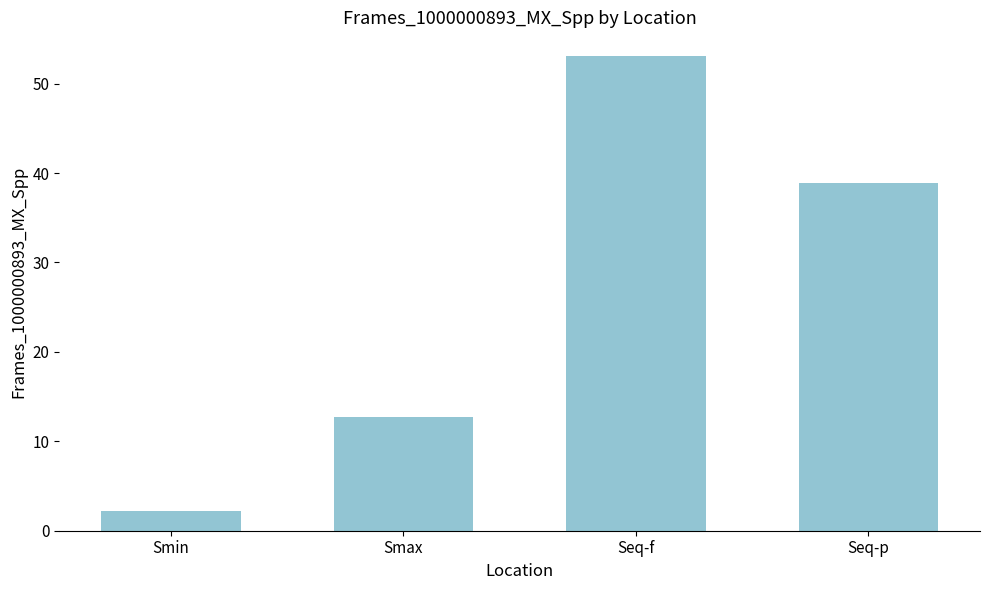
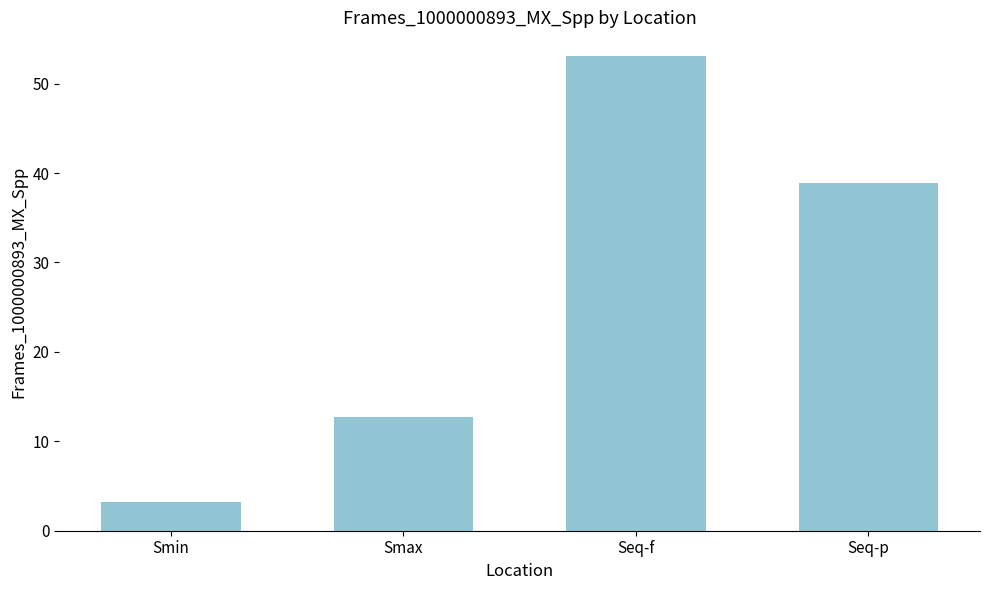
Smin: 2 -> 3
